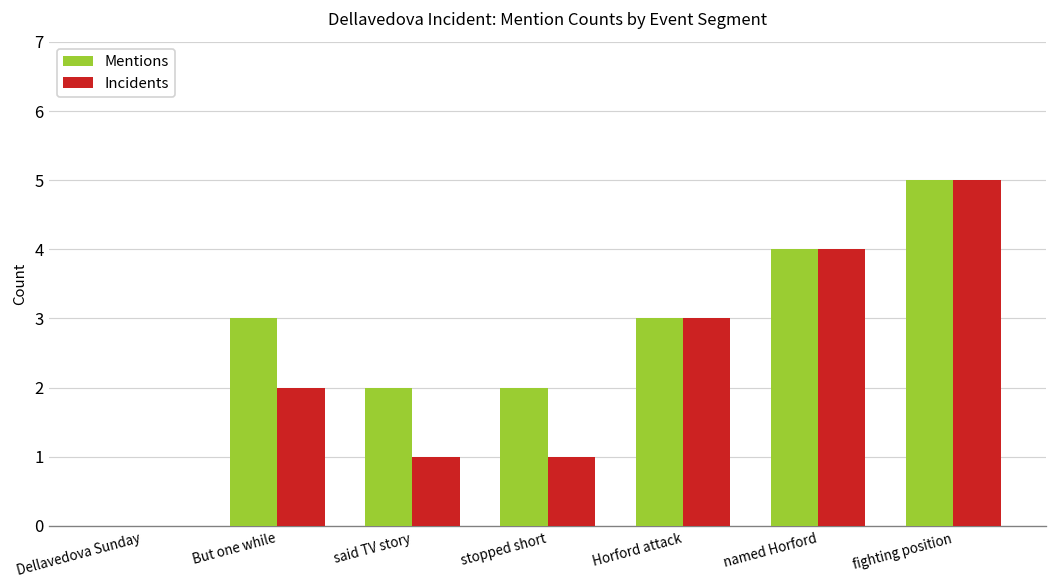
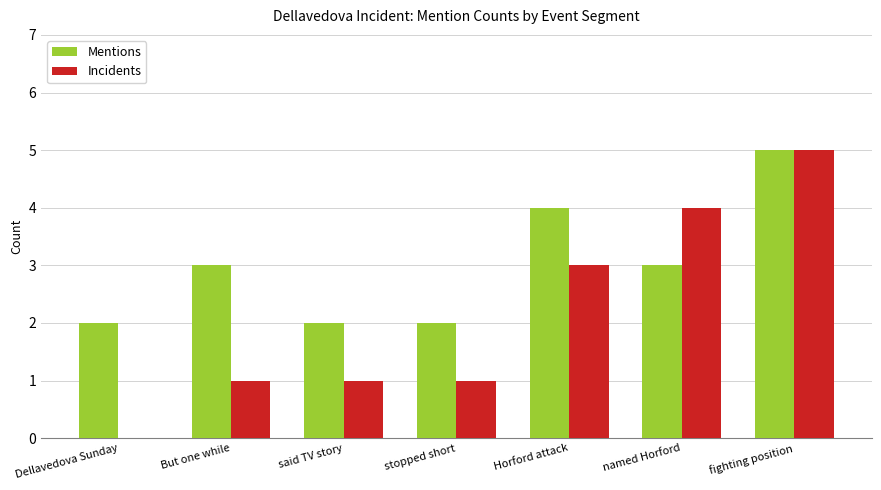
Mentions, Dellavedova Sunday: 0 -> 2
Incidents, But one while: 2 -> 1
Mentions, Horford attack: 3 -> 4
Mentions, named Horford: 4 -> 3
